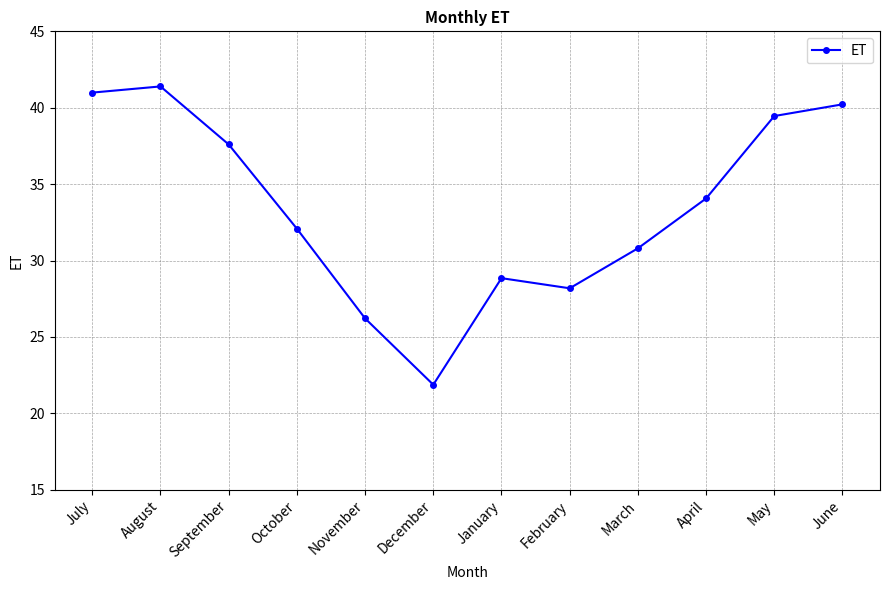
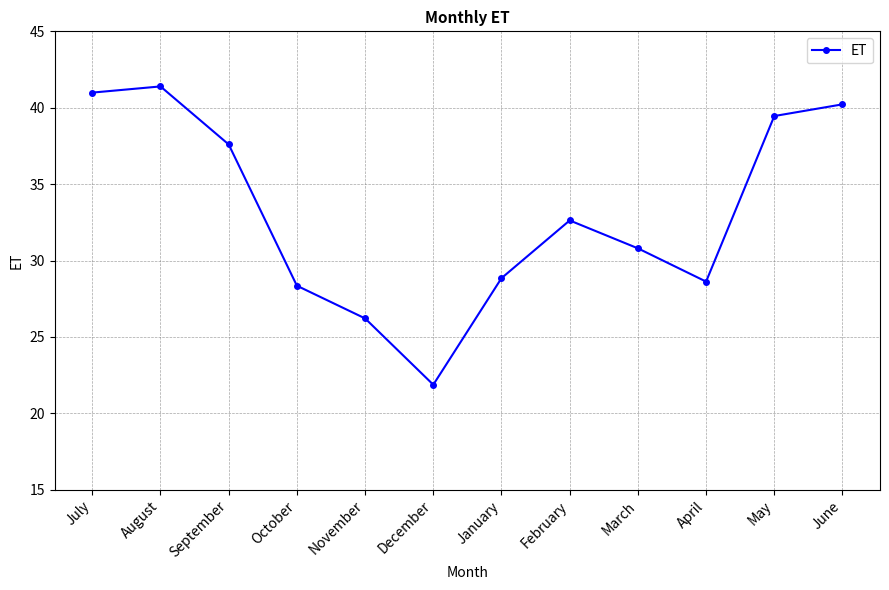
October: 32.1 -> 28.4
February: 28.2 -> 32.6
April: 34.1 -> 28.6
